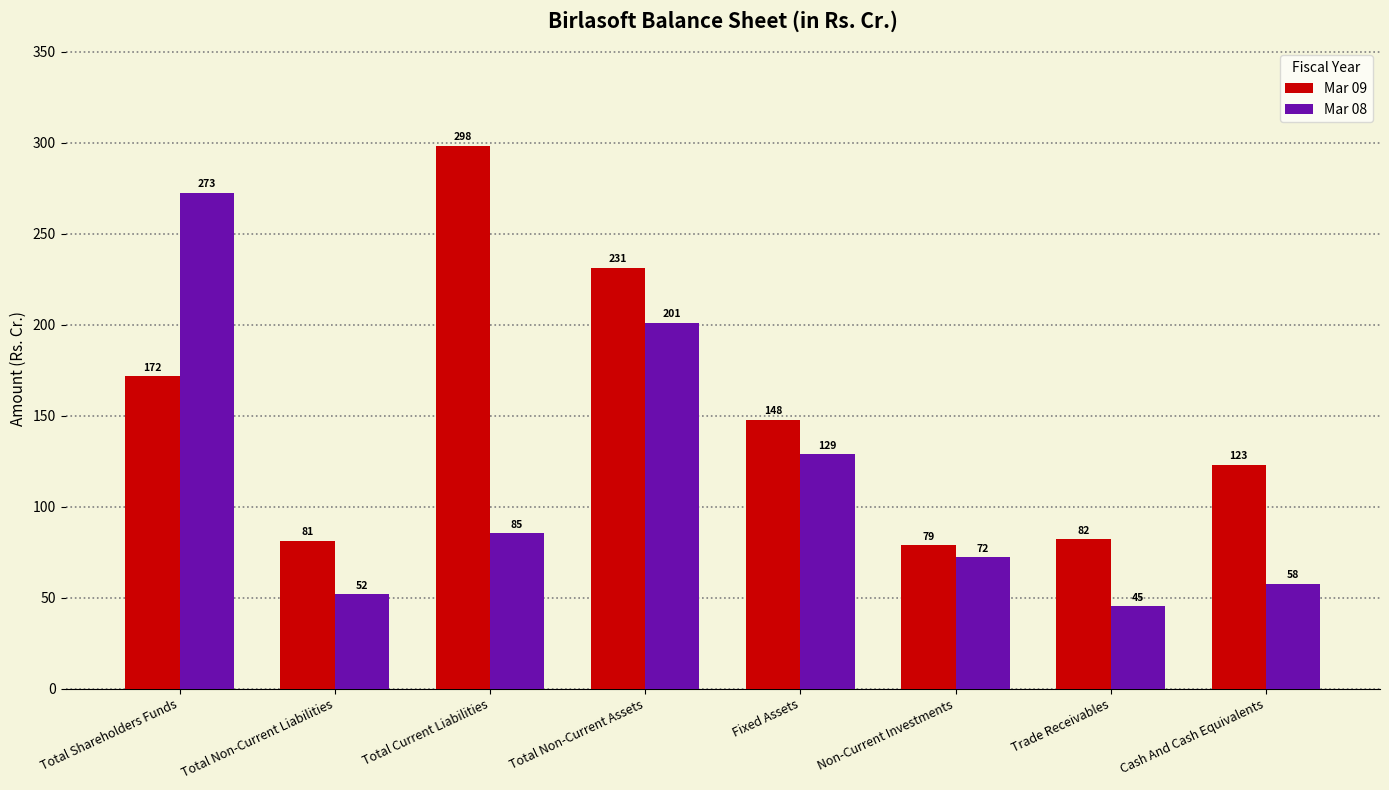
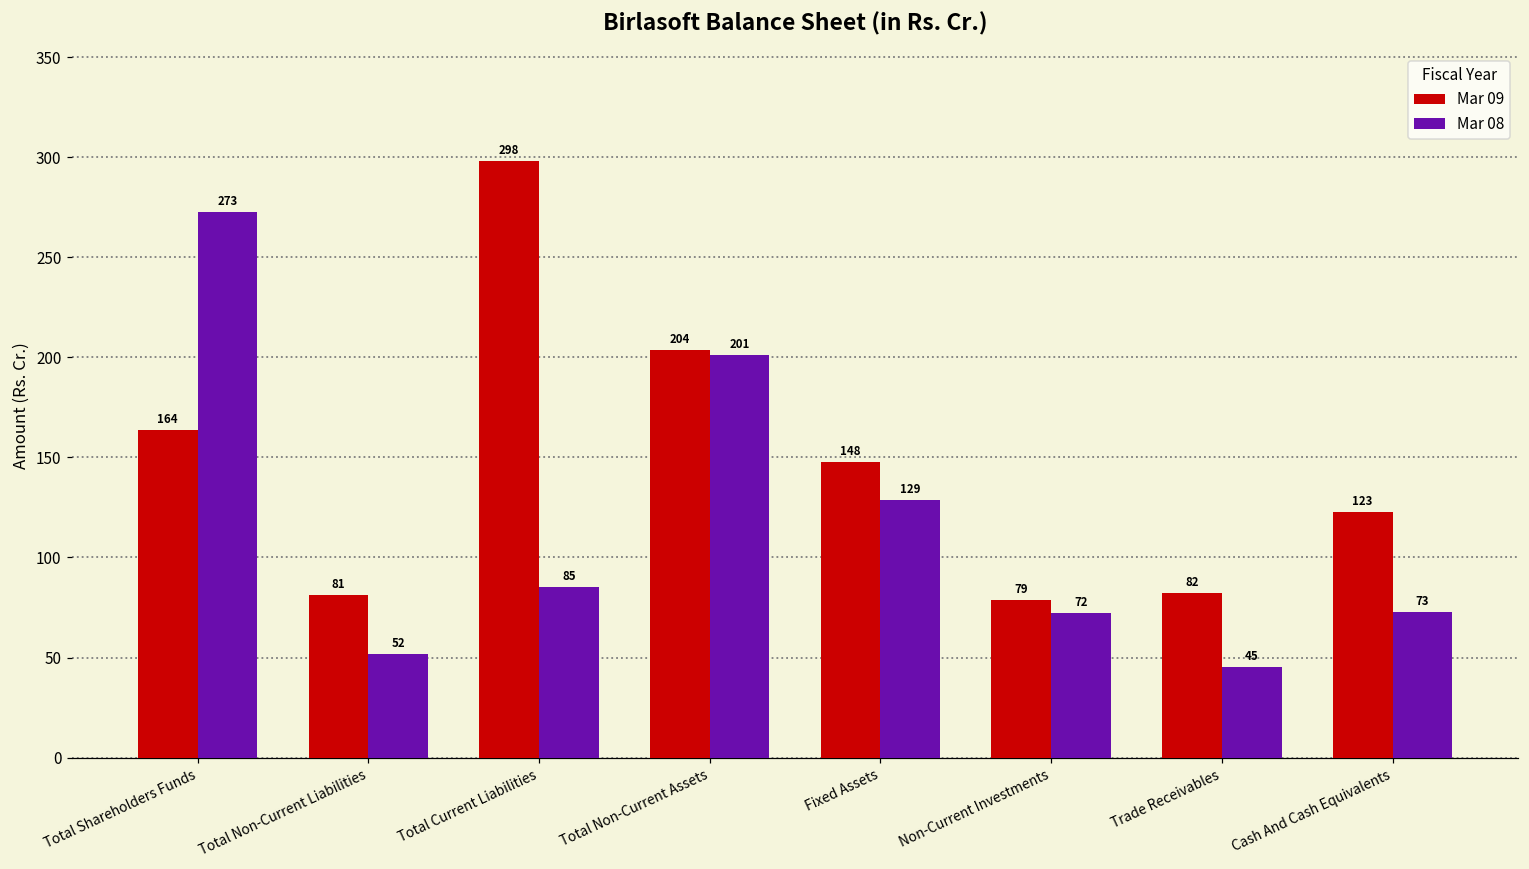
Mar 09, Total Shareholders Funds: 172 -> 164
Mar 09, Total Non-Current Assets: 231 -> 204
Mar 08, Cash And Cash Equivalents: 58 -> 73
